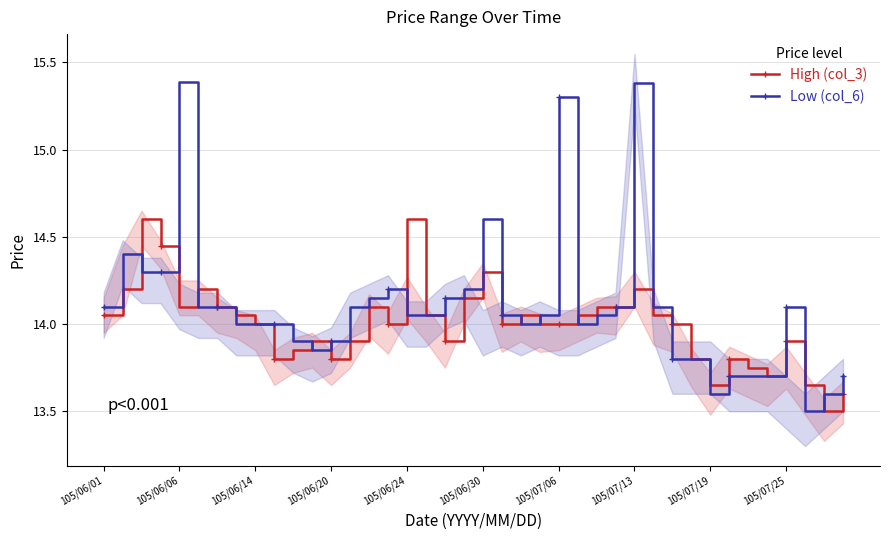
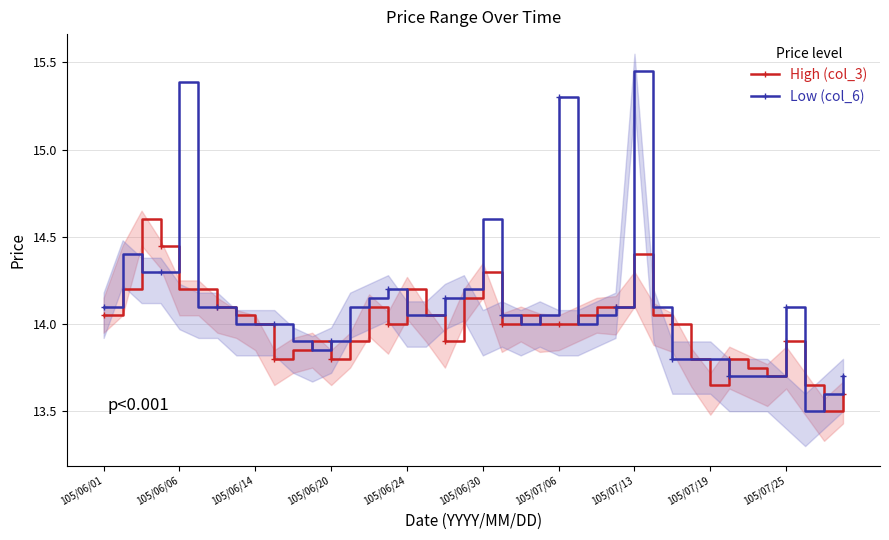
High (col_3), 105/06/06: 14.1 -> 14.2
High (col_3), 105/06/24: 14.6 -> 14.2
High (col_3), 105/07/13: 14.2 -> 14.4
Low (col_6), 105/07/13: 15.38 -> 15.45
Low (col_6), 105/07/19: 13.6 -> 13.8
